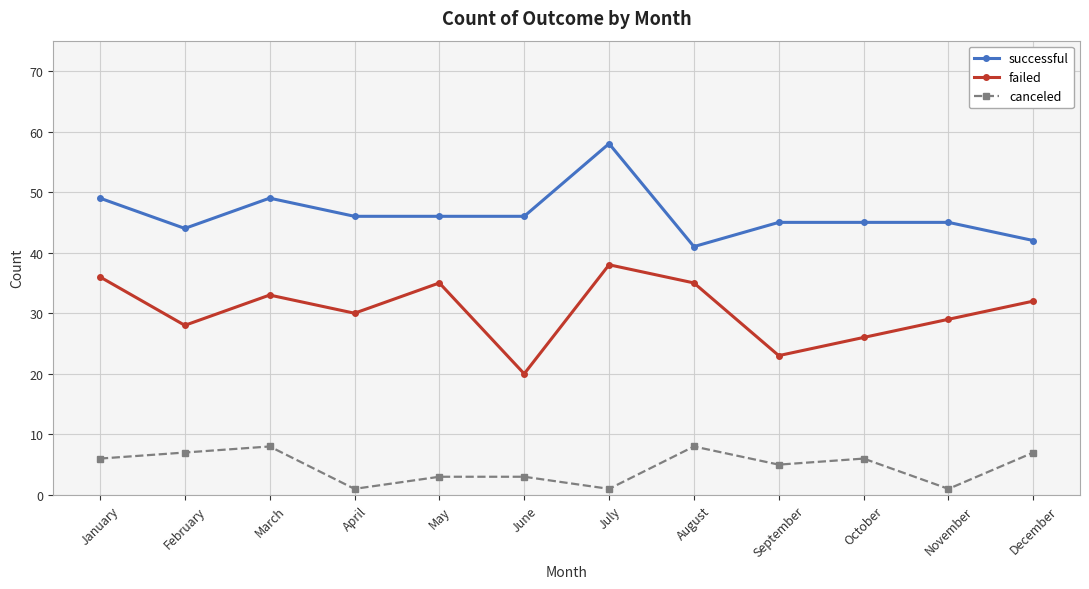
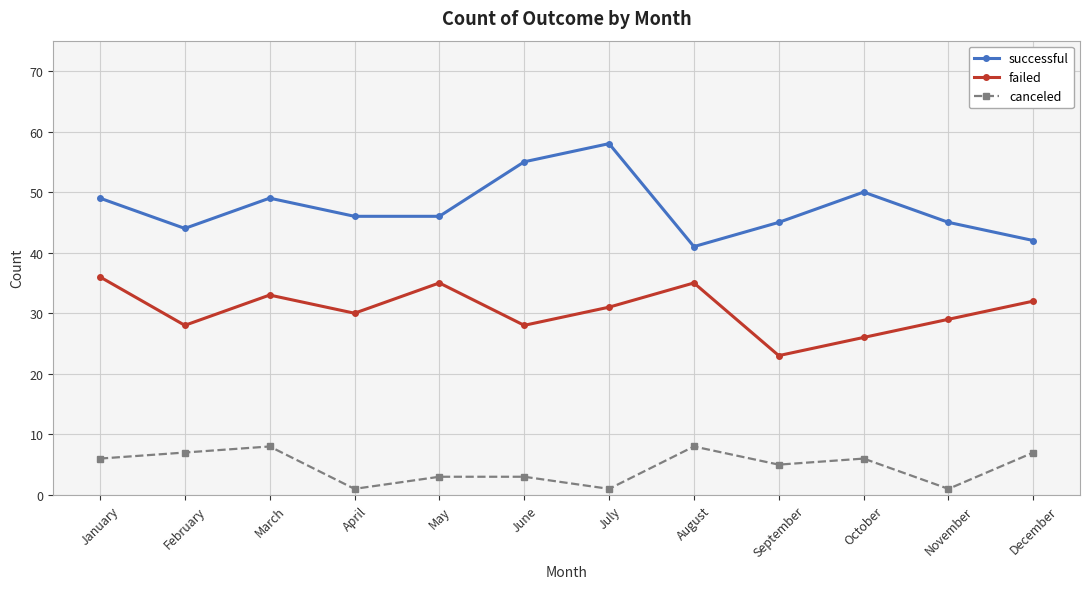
successful, June: 46 -> 55
failed, June: 20 -> 28
failed, July: 38 -> 31
successful, October: 45 -> 50
